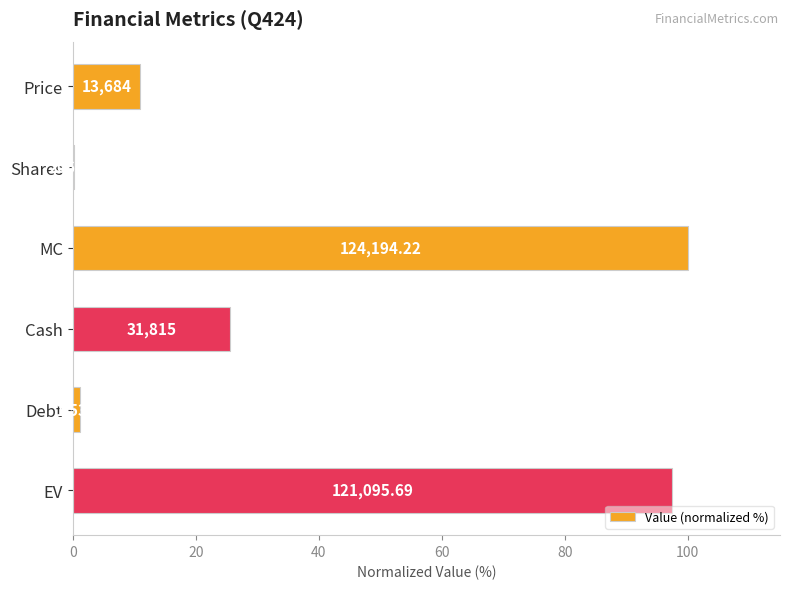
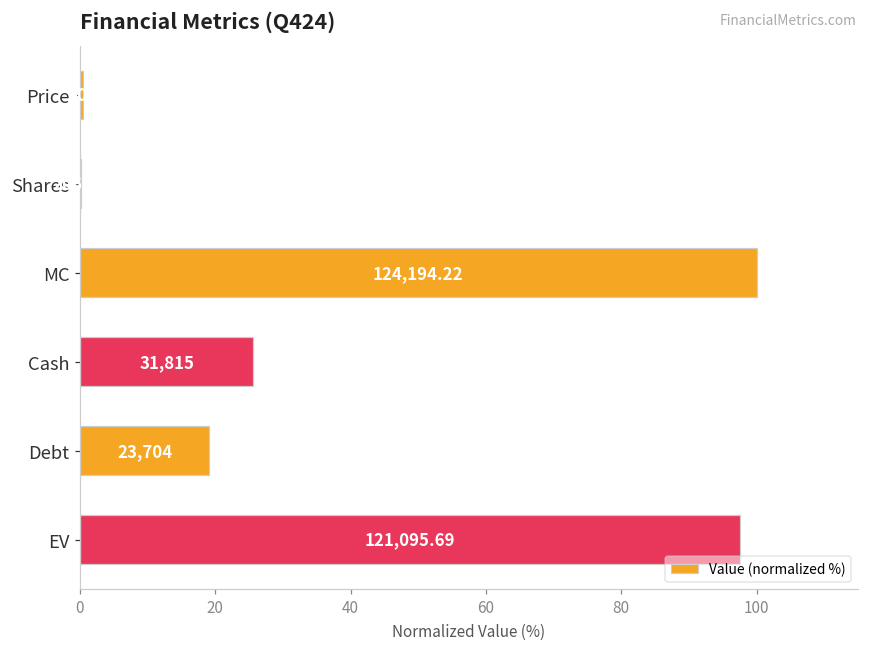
Price: 11 -> 0
Debt: 1 -> 19
